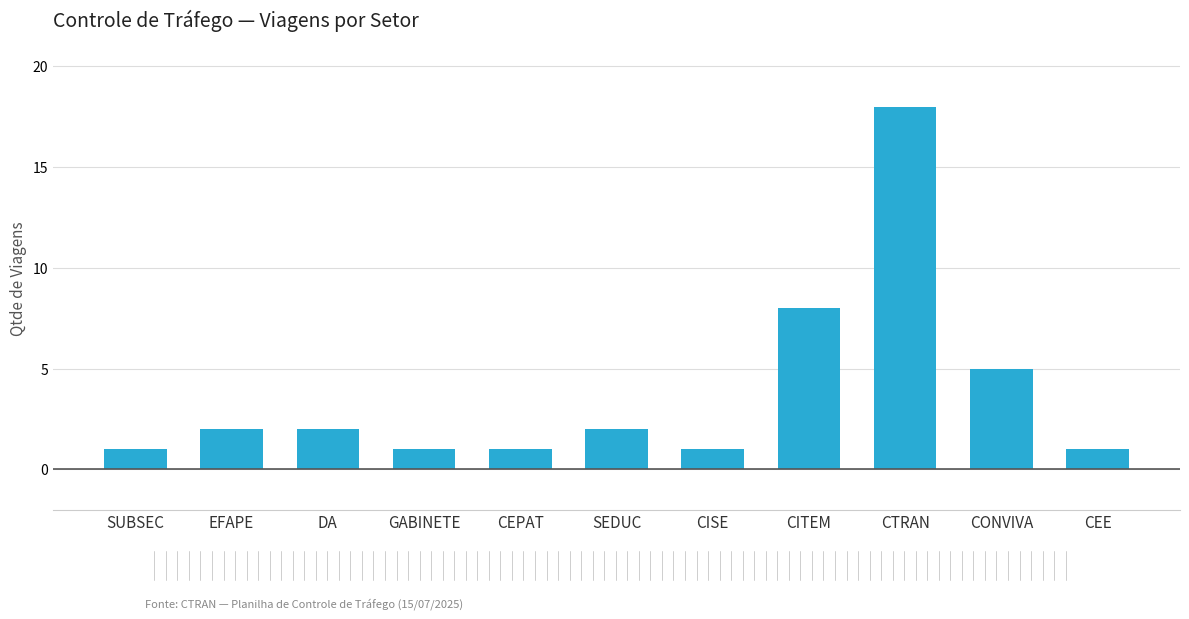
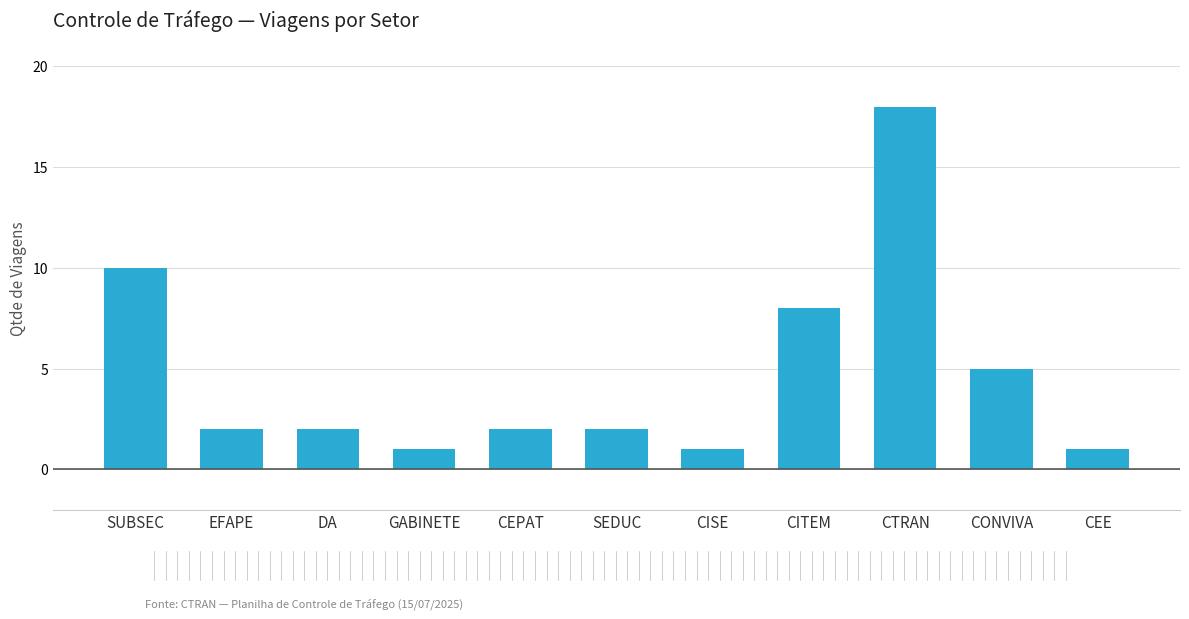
SUBSEC: 1 -> 10
CEPAT: 1 -> 2
